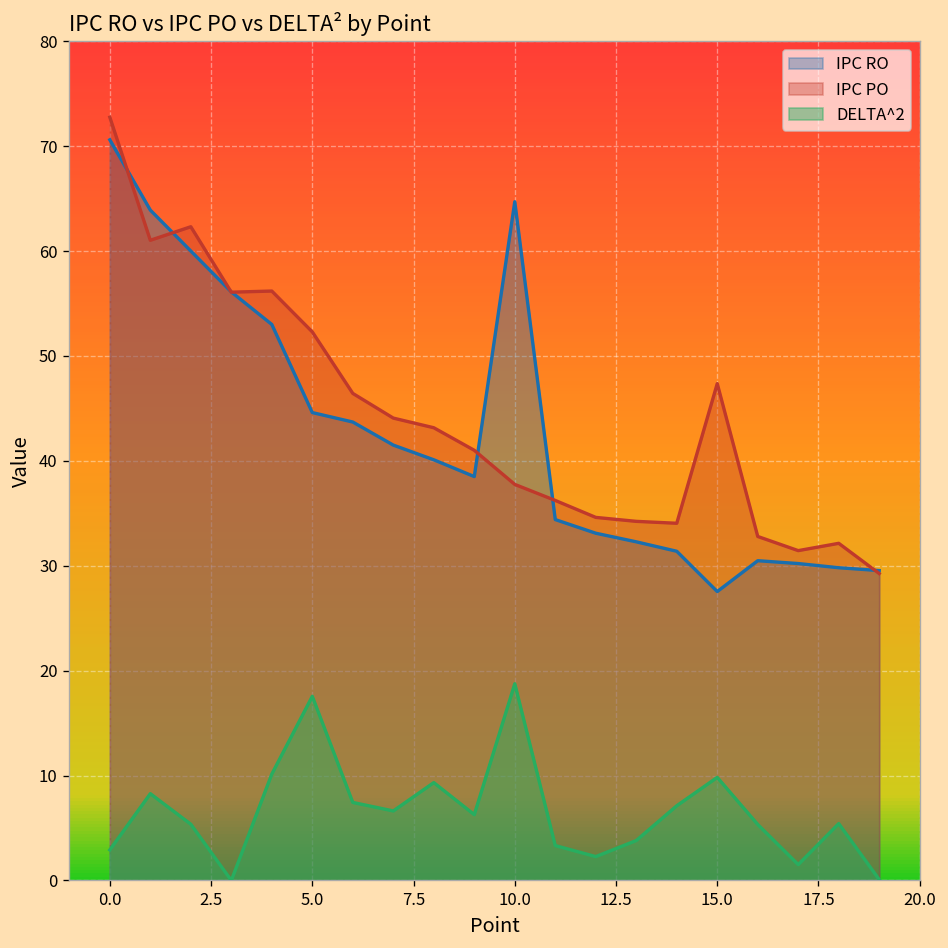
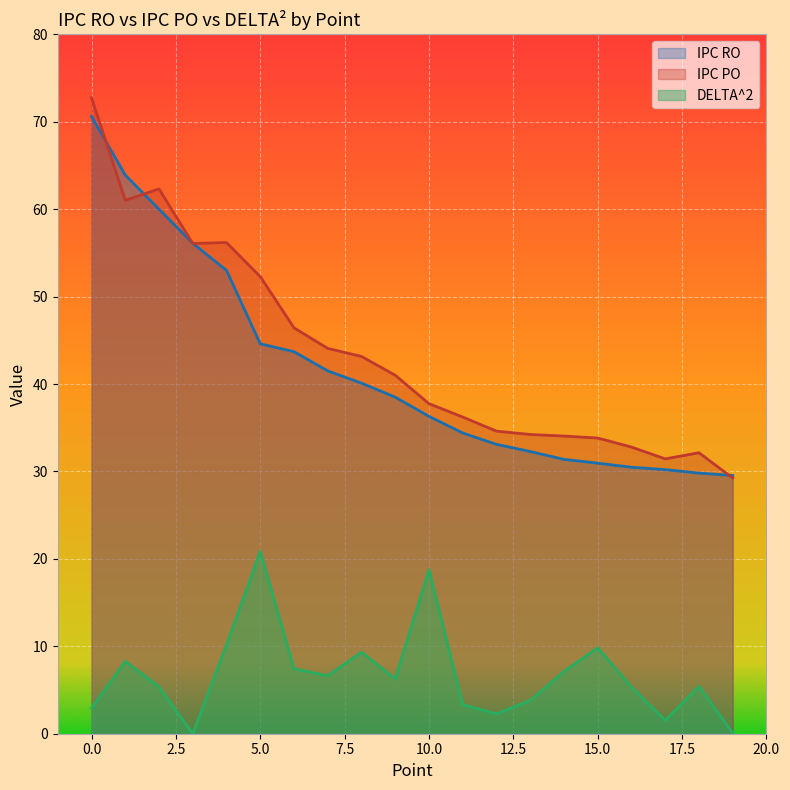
DELTA^2, 5.0: 18 -> 21
IPC RO, 10.0: 65 -> 36
IPC RO, 15.0: 28 -> 31
IPC PO, 15.0: 47 -> 34
